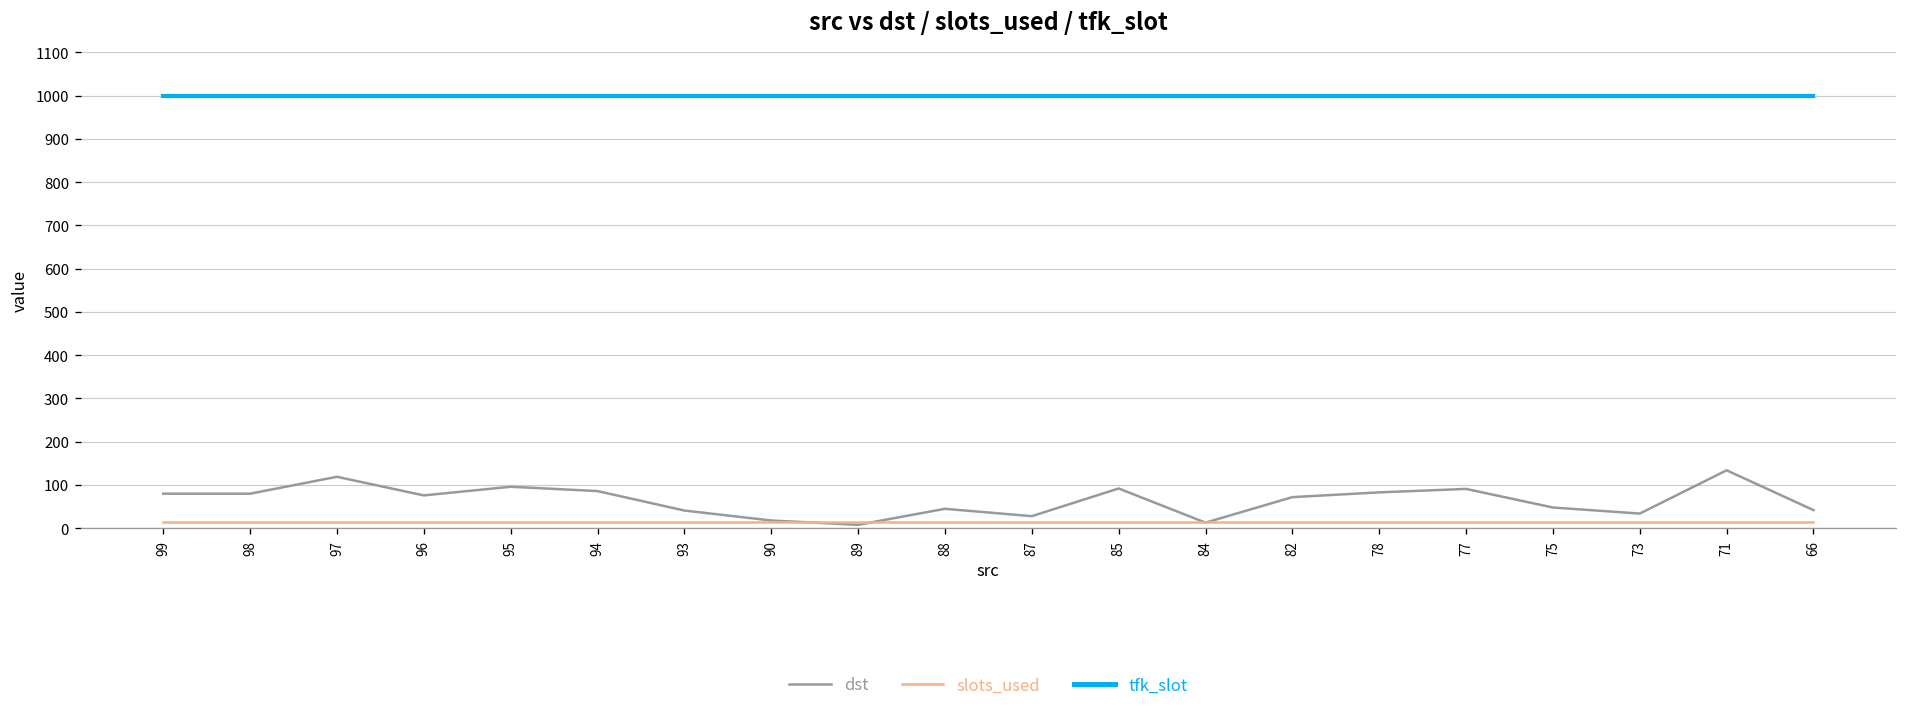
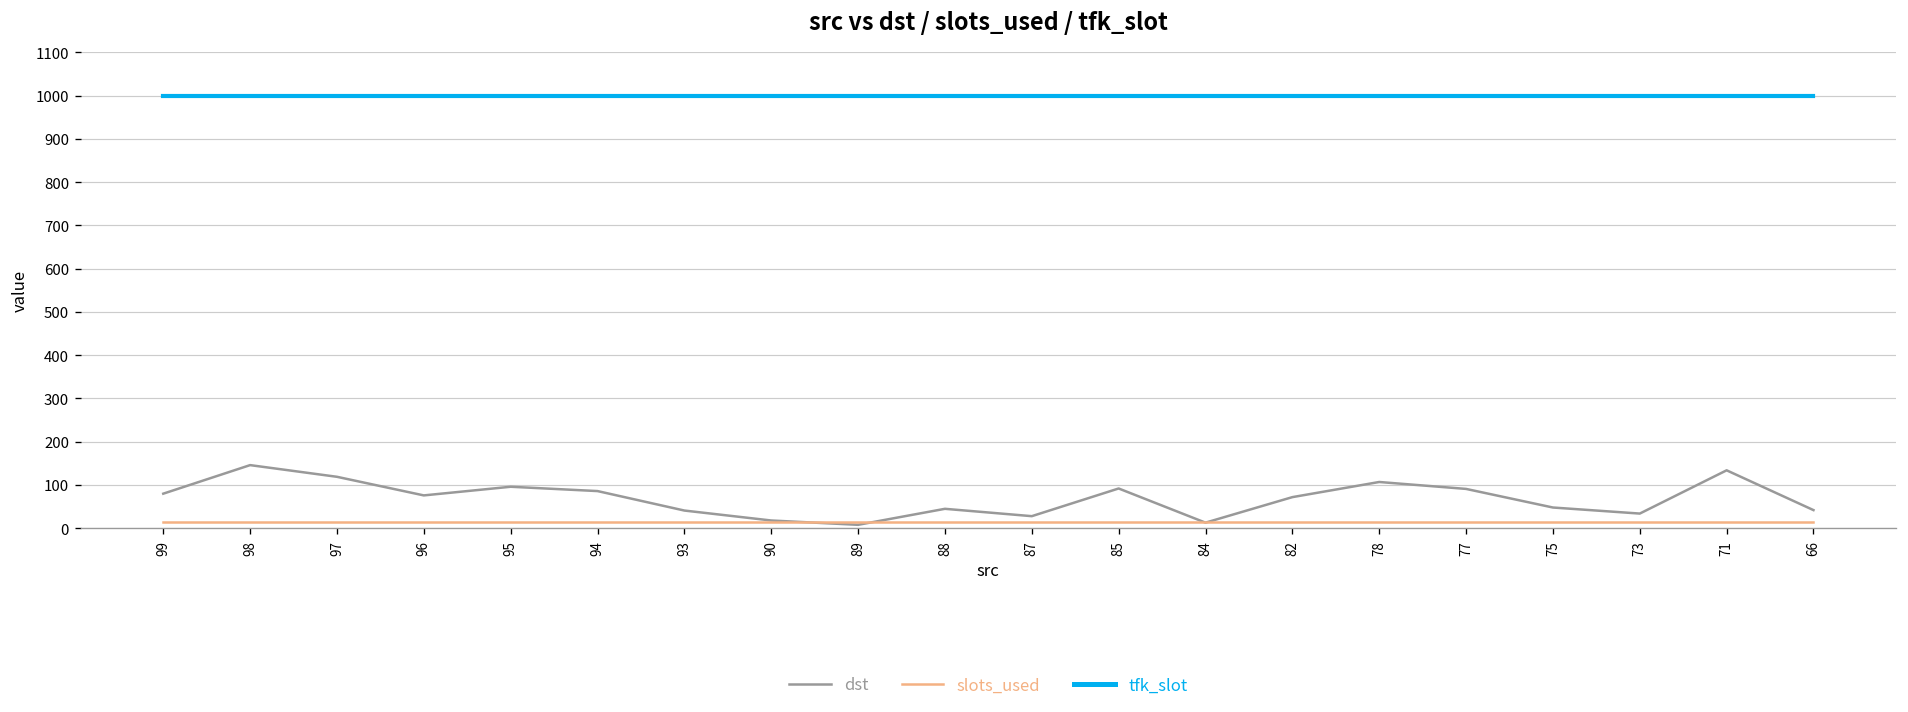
dst, 98: 80 -> 150
dst, 78: 80 -> 110
